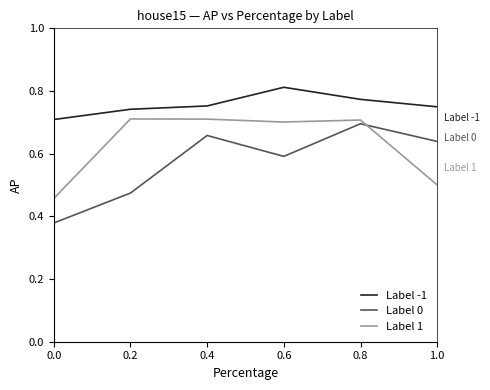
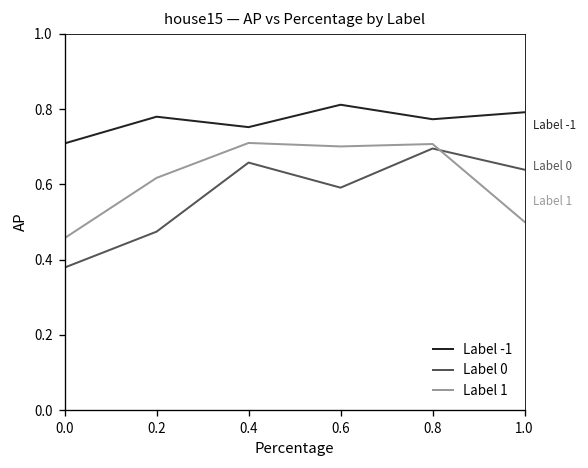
Label -1, 0.2: 0.74 -> 0.78
Label 1, 0.2: 0.71 -> 0.62
Label -1, 1.0: 0.75 -> 0.79
